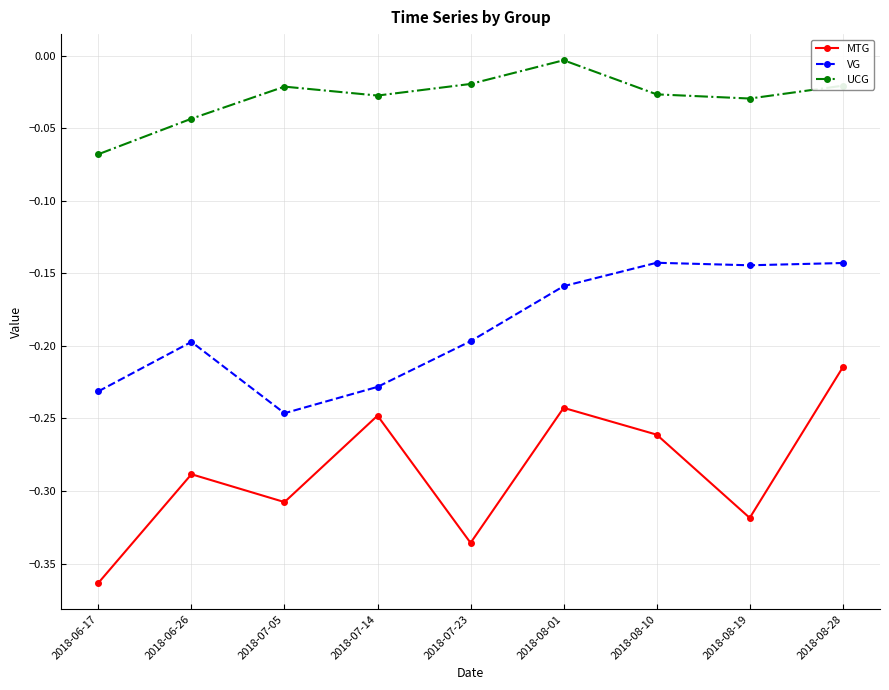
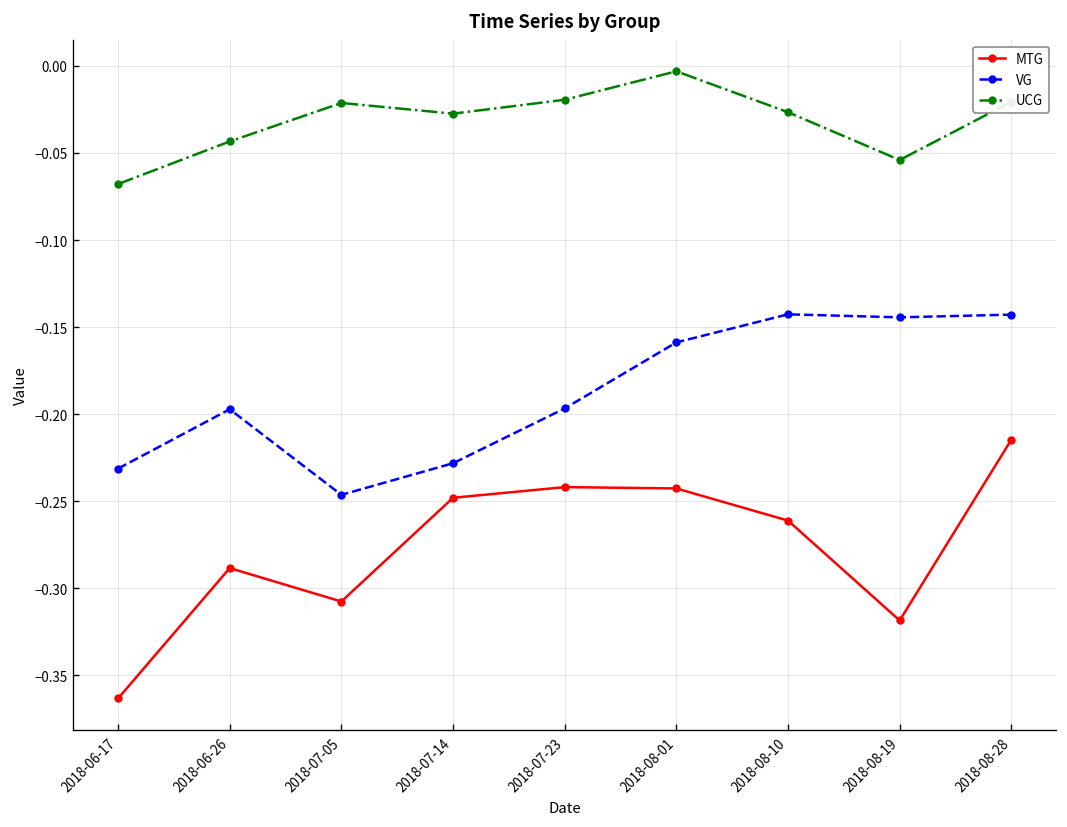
MTG, 2018-07-23: -0.336 -> -0.242
UCG, 2018-08-19: -0.029 -> -0.054
